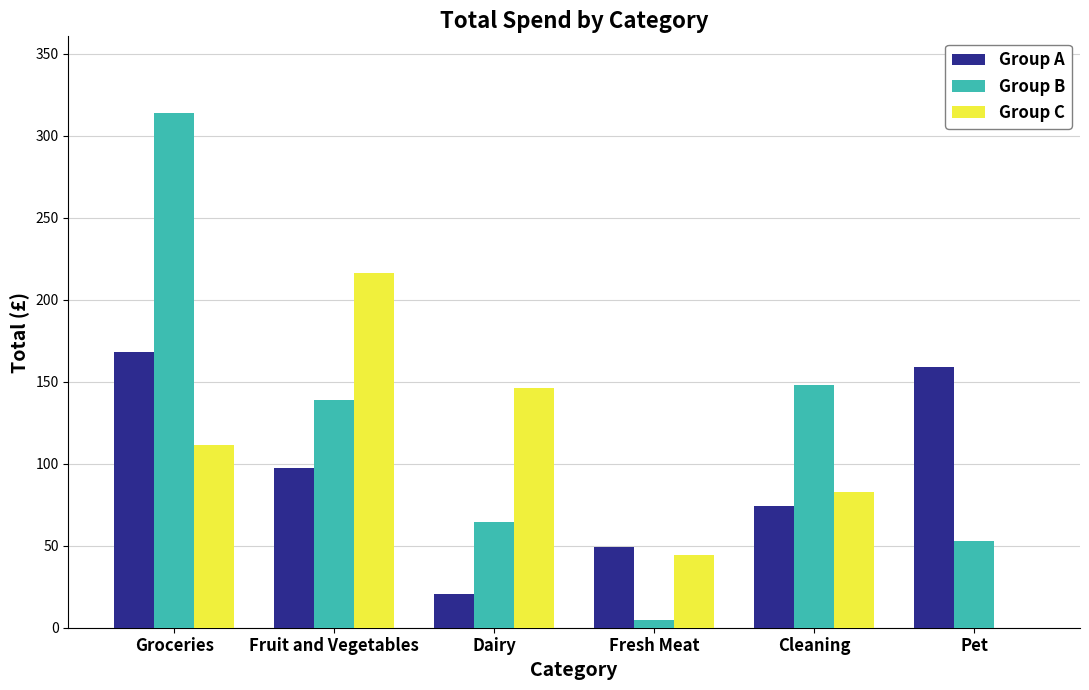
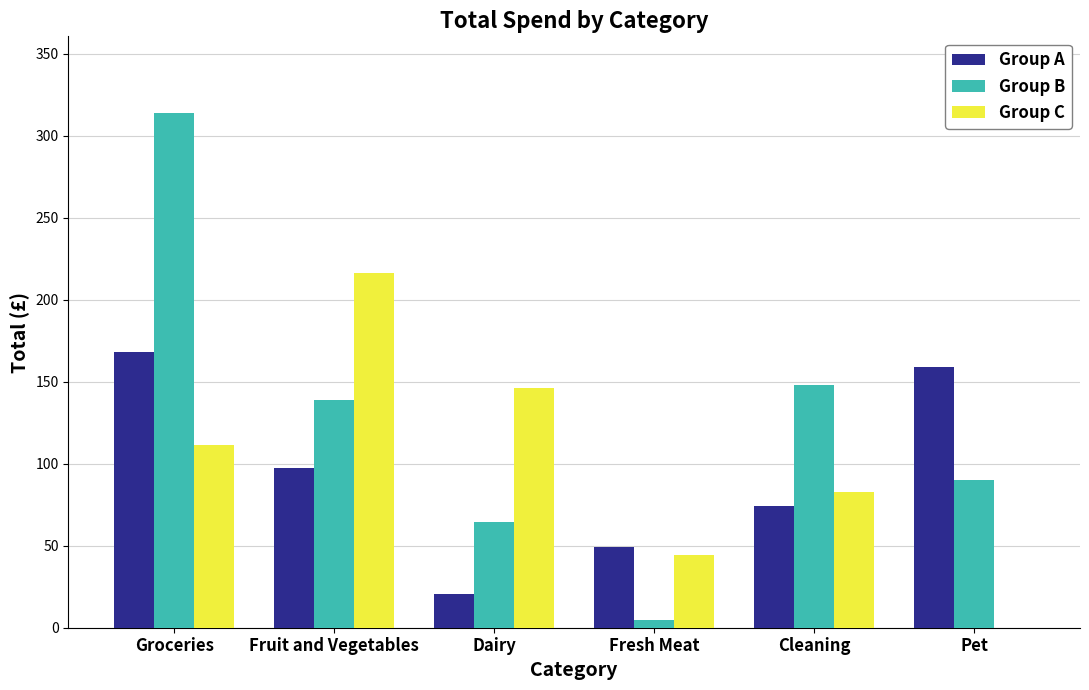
Group B, Pet: 53 -> 90
